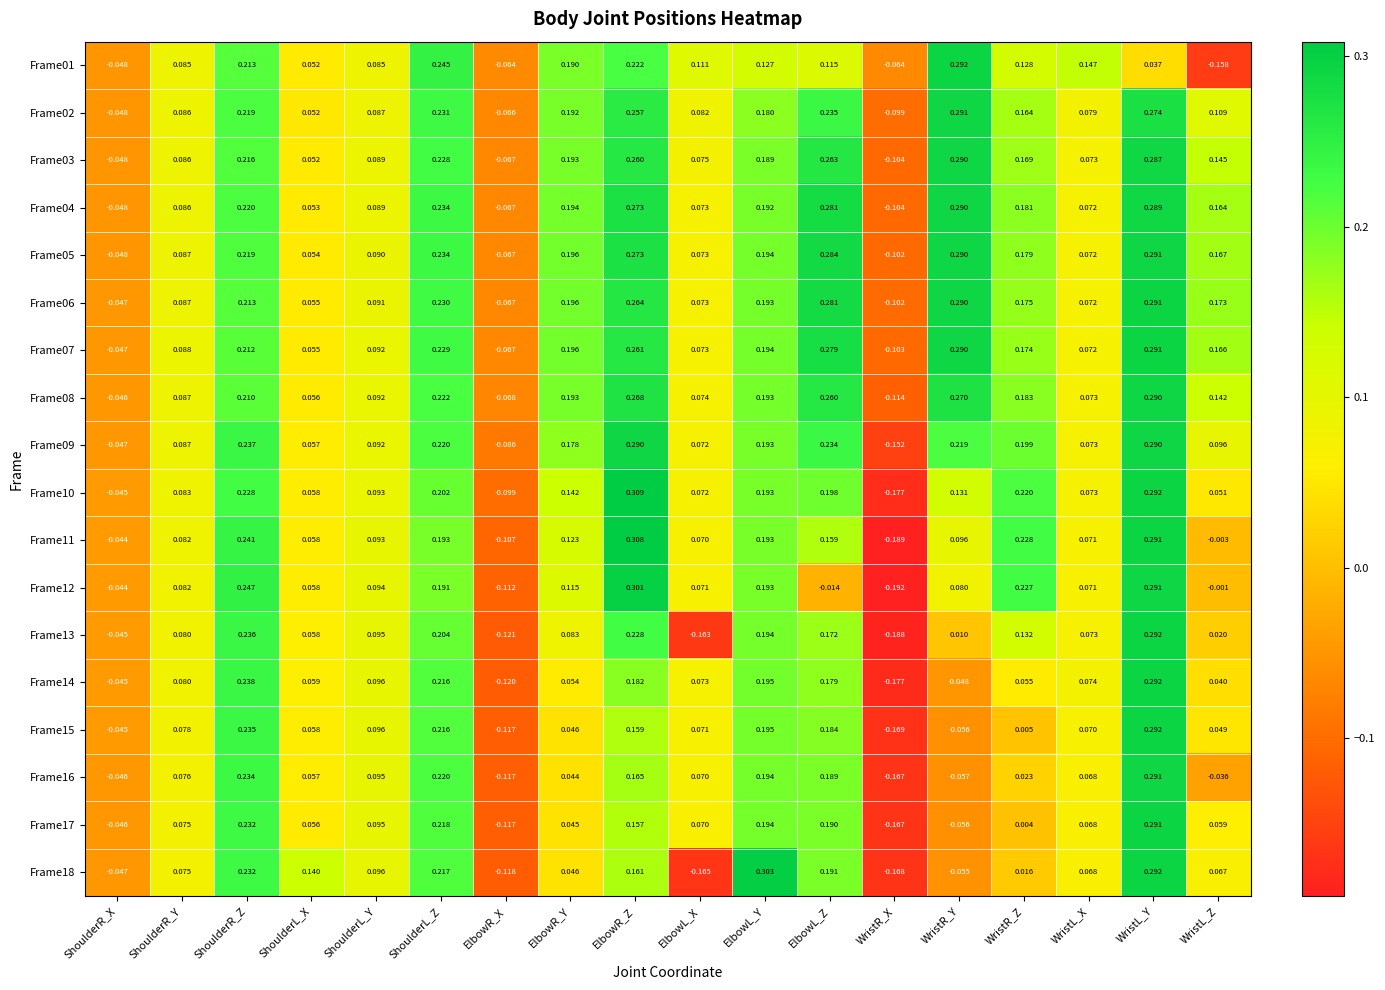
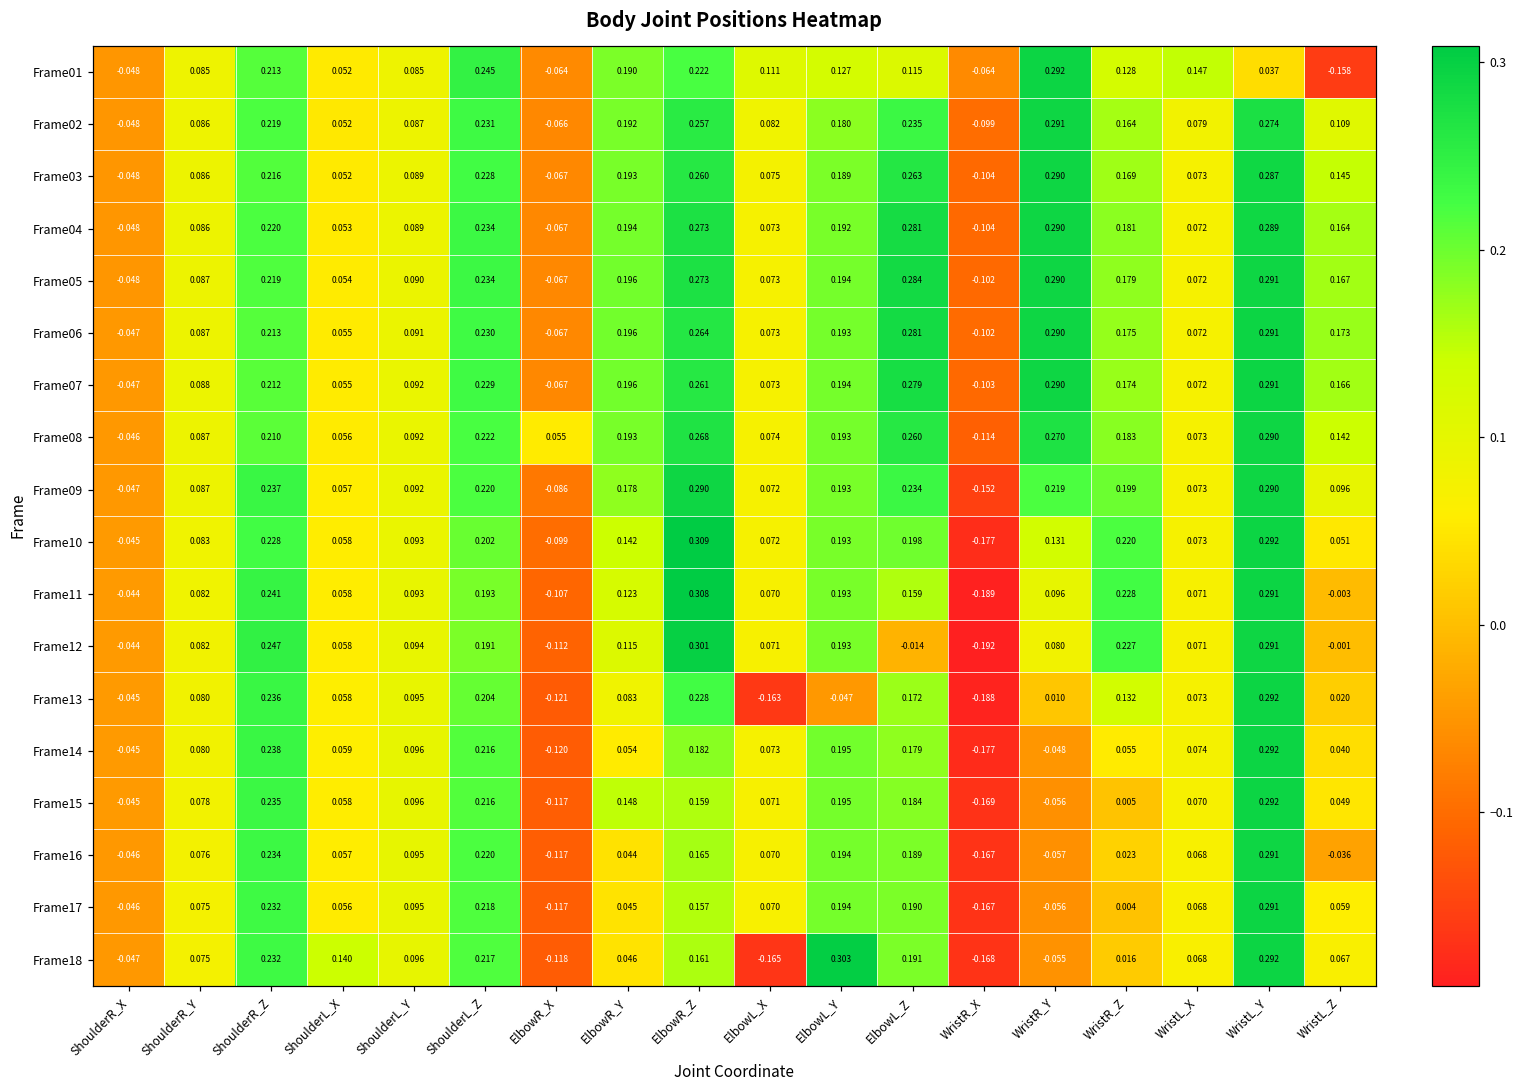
Frame08, ElbowR_X: -0.068 -> 0.055
Frame13, ElbowL_Y: 0.194 -> -0.047
Frame15, ElbowR_Y: 0.046 -> 0.148
